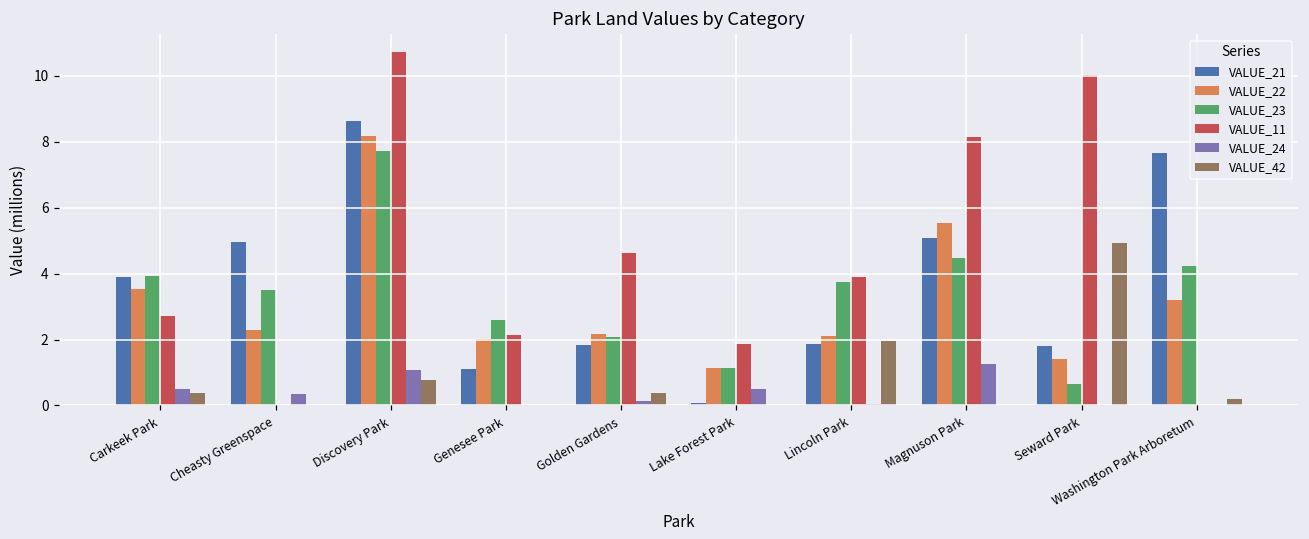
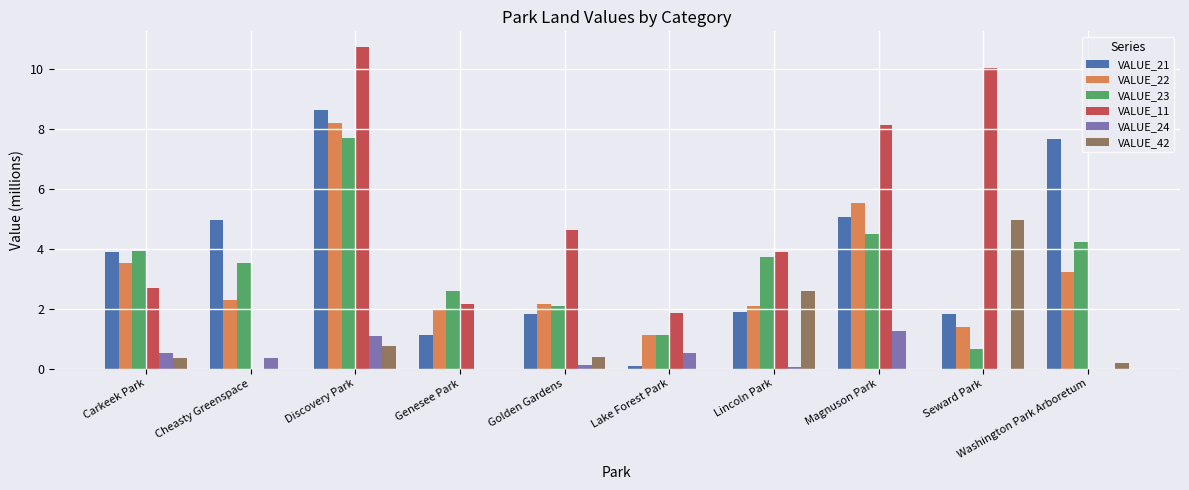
VALUE_42, Lincoln Park: 2.0 -> 2.6
